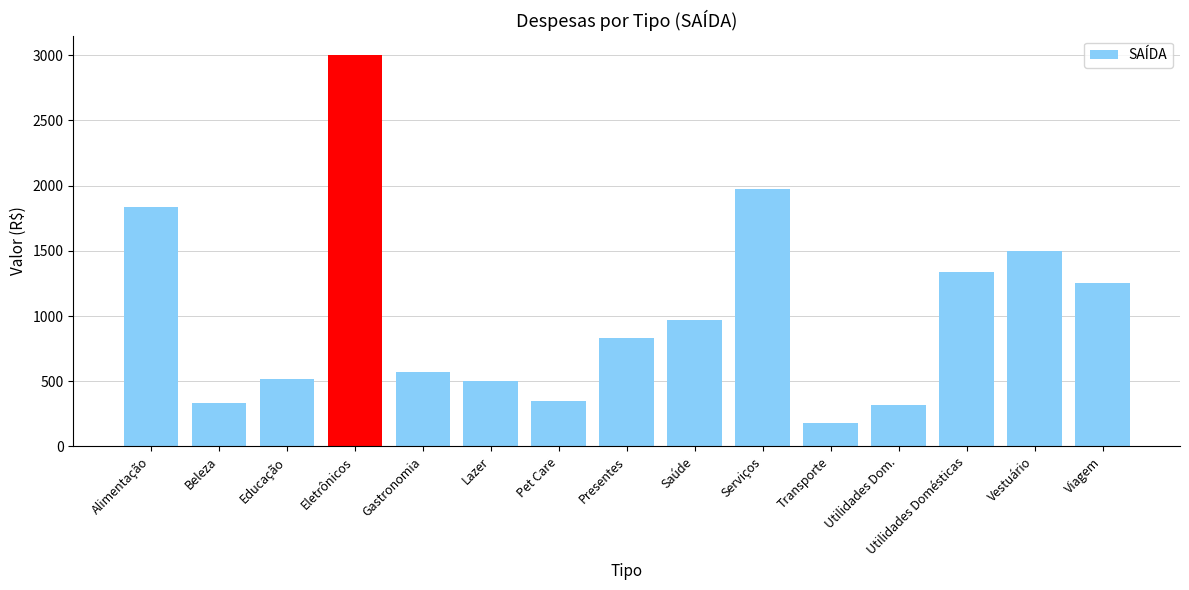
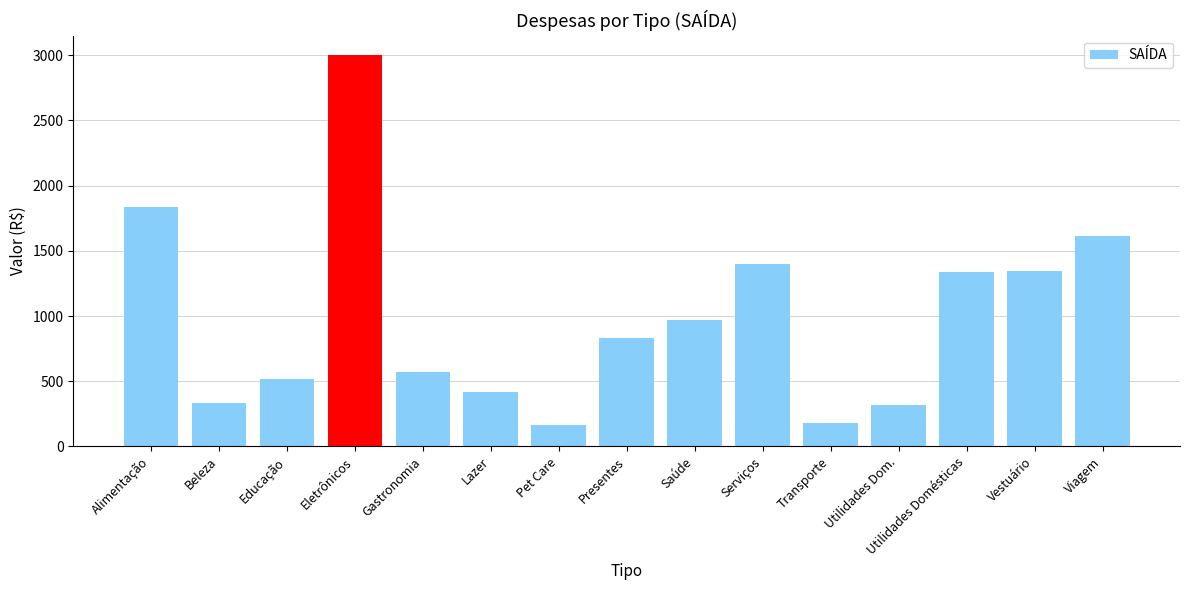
Lazer: 500 -> 420
Pet Care: 350 -> 160
Serviços: 1980 -> 1400
Vestuário: 1500 -> 1350
Viagem: 1250 -> 1620
